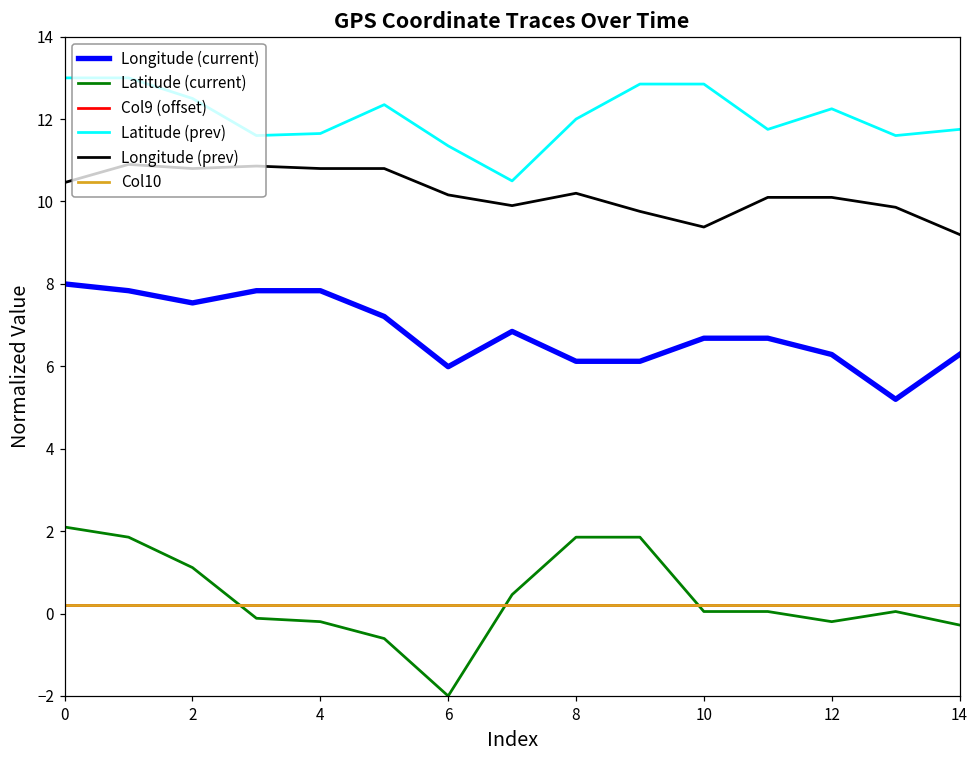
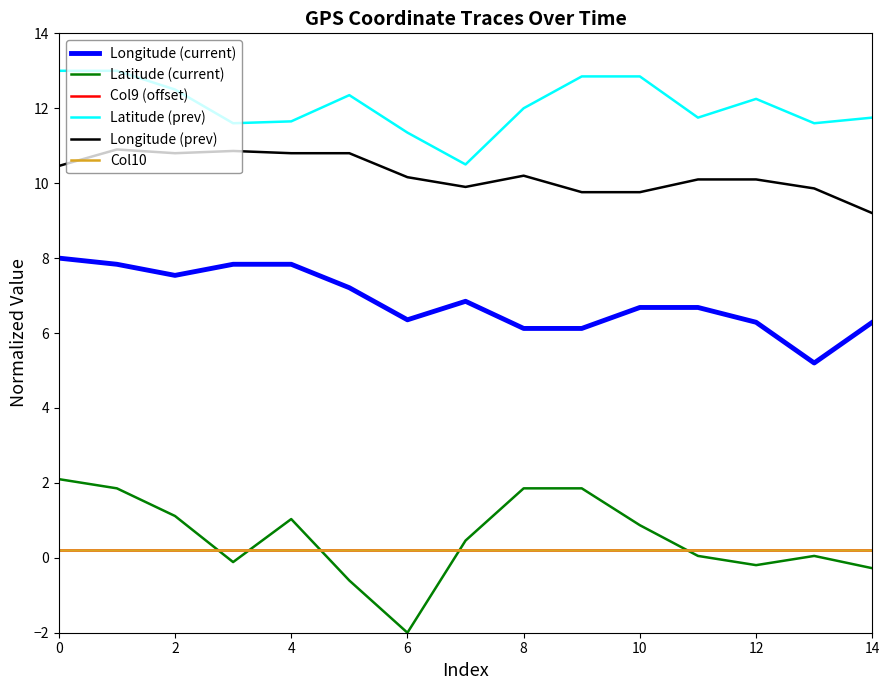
Latitude (current), 4: -0.2 -> 1.0
Longitude (current), 6: 6.0 -> 6.4
Latitude (current), 10: 0.0 -> 0.9
Longitude (prev), 10: 9.4 -> 9.8
